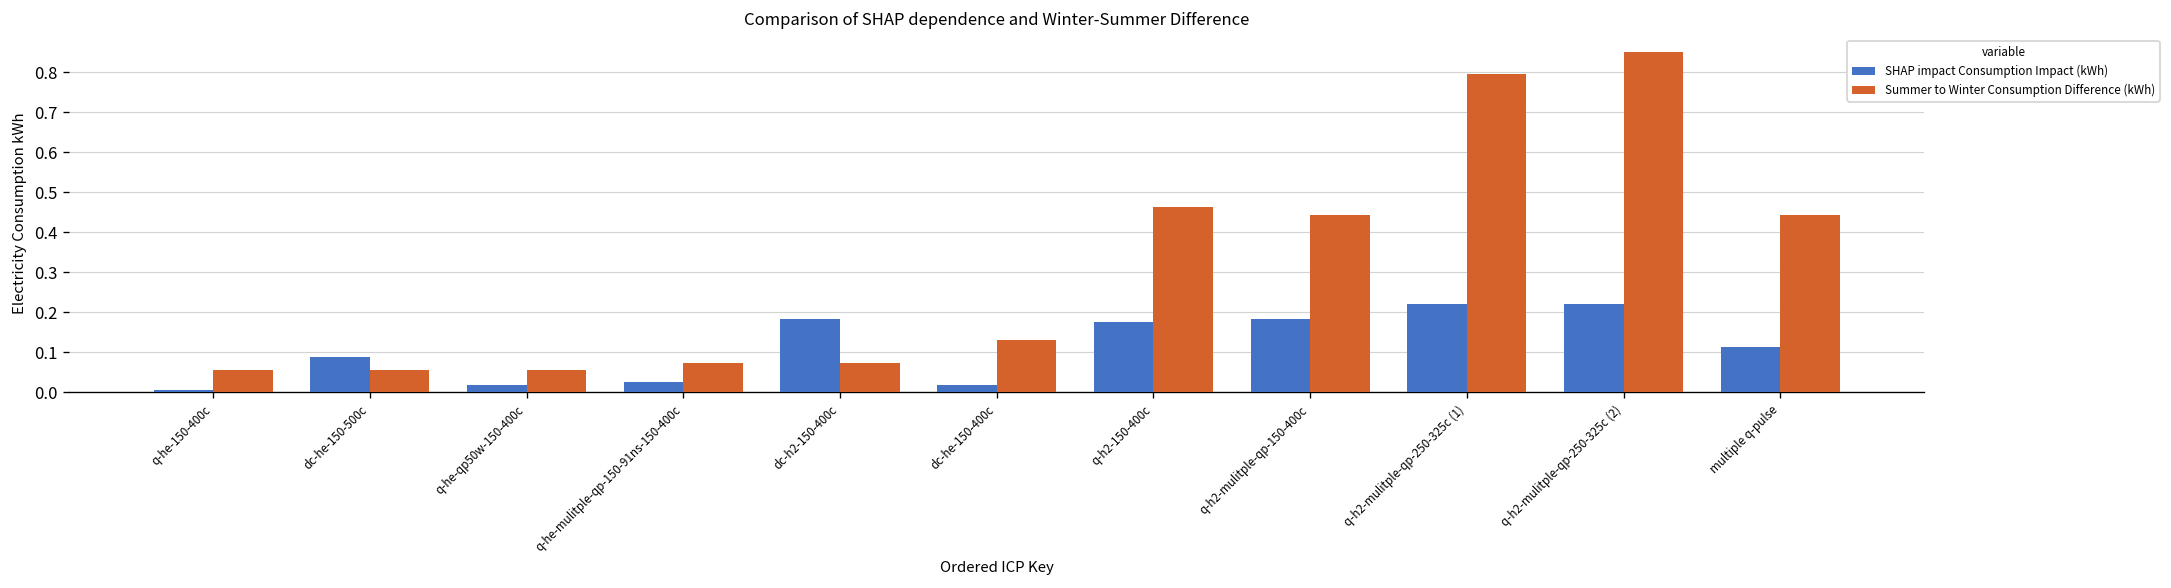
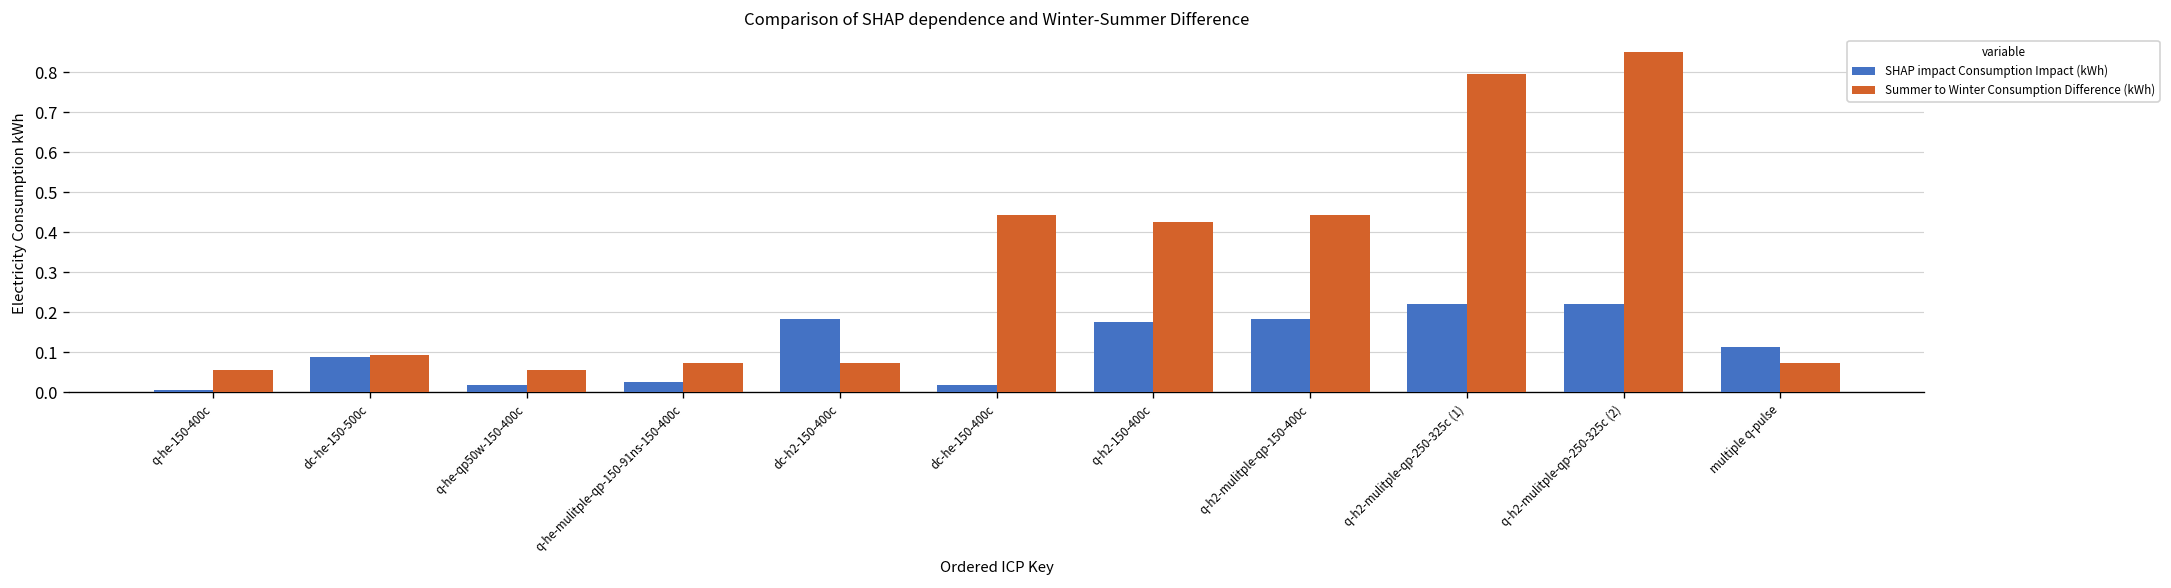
Summer to Winter Consumption Difference (kWh), dc-he-150-500c: 0.06 -> 0.09
Summer to Winter Consumption Difference (kWh), dc-he-150-400c: 0.13 -> 0.44
Summer to Winter Consumption Difference (kWh), q-h2-150-400c: 0.46 -> 0.43
Summer to Winter Consumption Difference (kWh), multiple q-pulse: 0.44 -> 0.07
